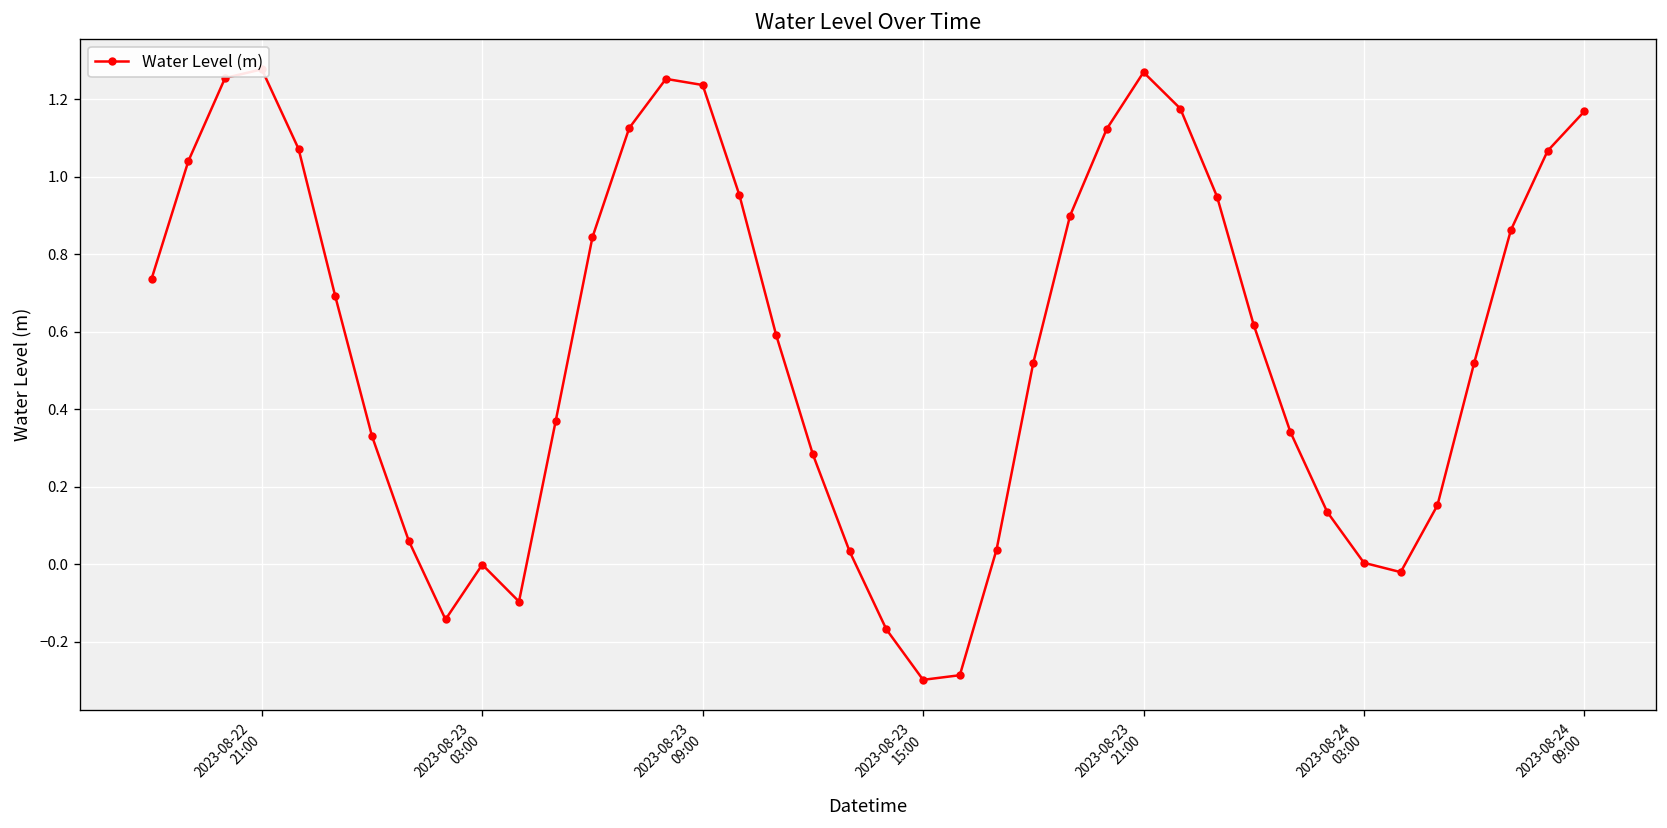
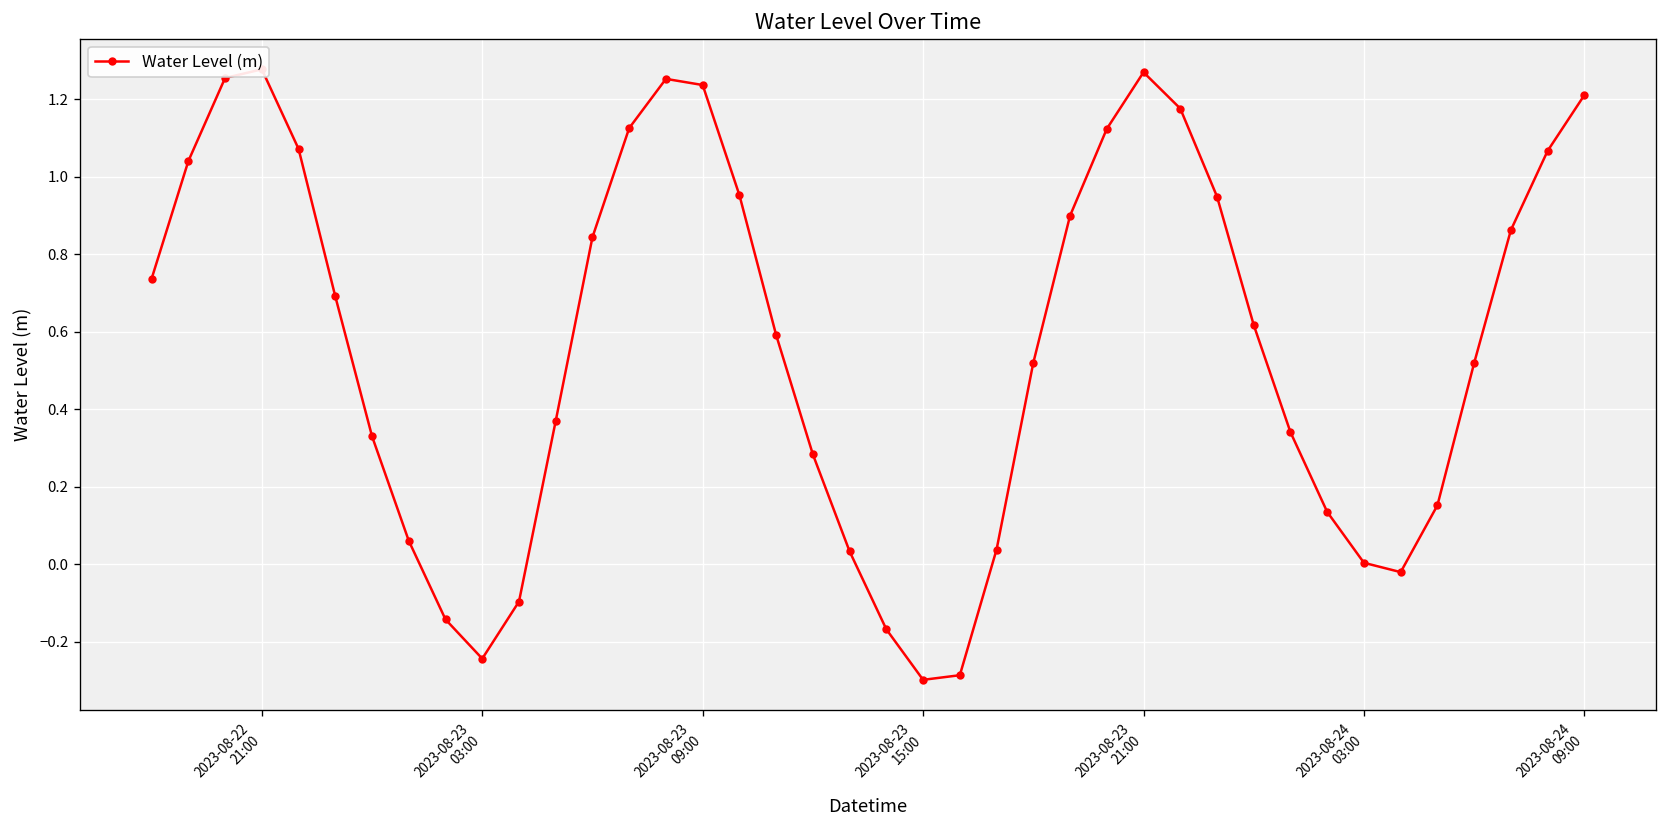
2023-08-23 03:00: 0.00 -> -0.24
2023-08-24 09:00: 1.17 -> 1.21
